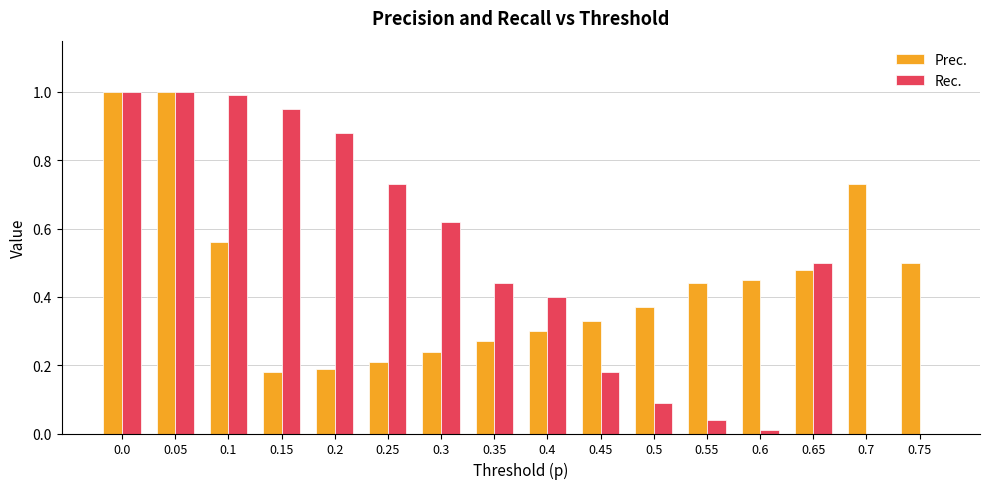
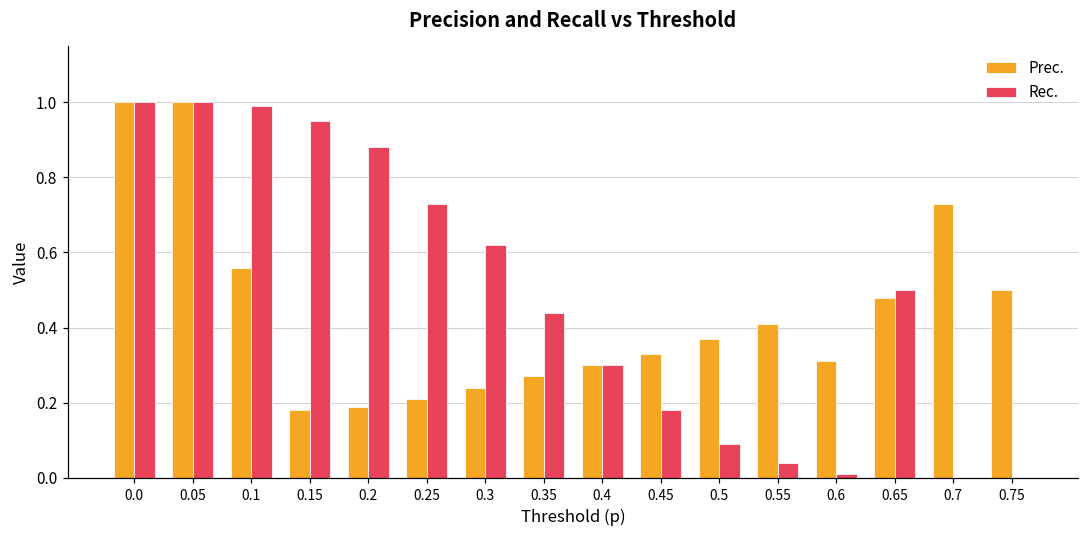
Rec., 0.4: 0.4 -> 0.3
Prec., 0.55: 0.44 -> 0.41
Prec., 0.6: 0.45 -> 0.31
